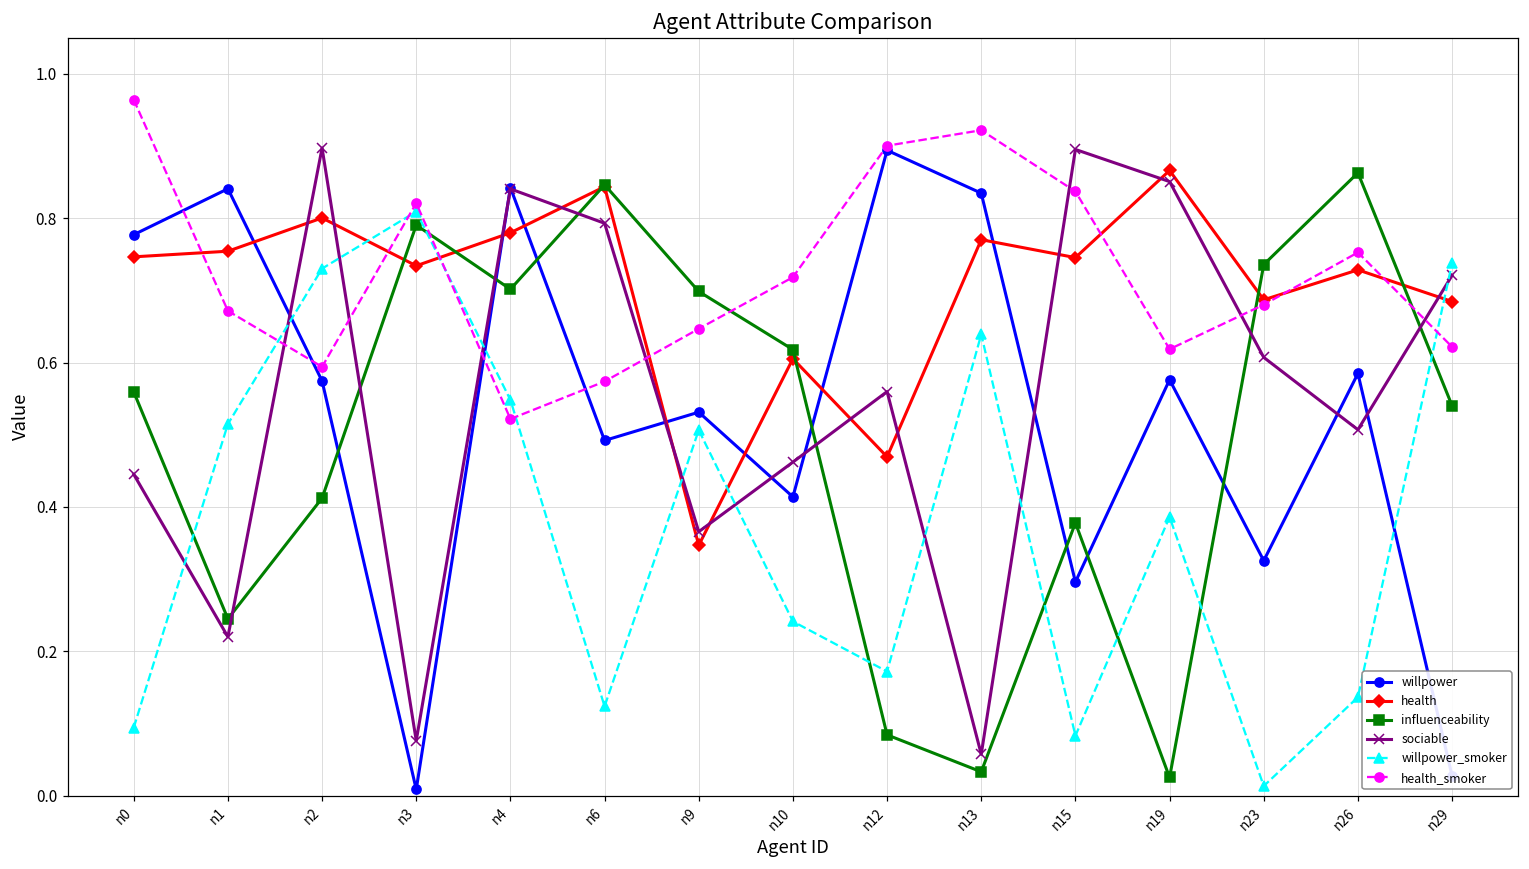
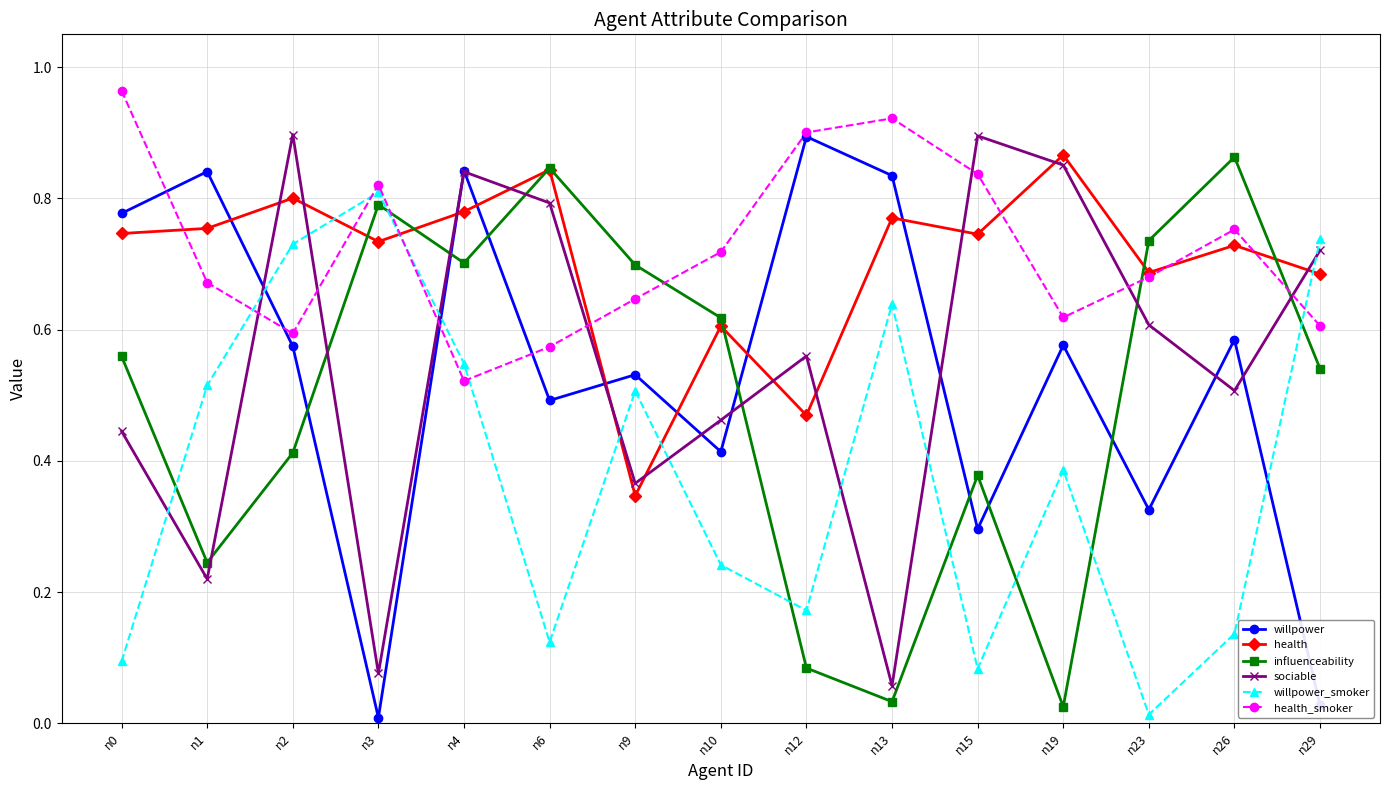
health_smoker, n29: 0.62 -> 0.61
